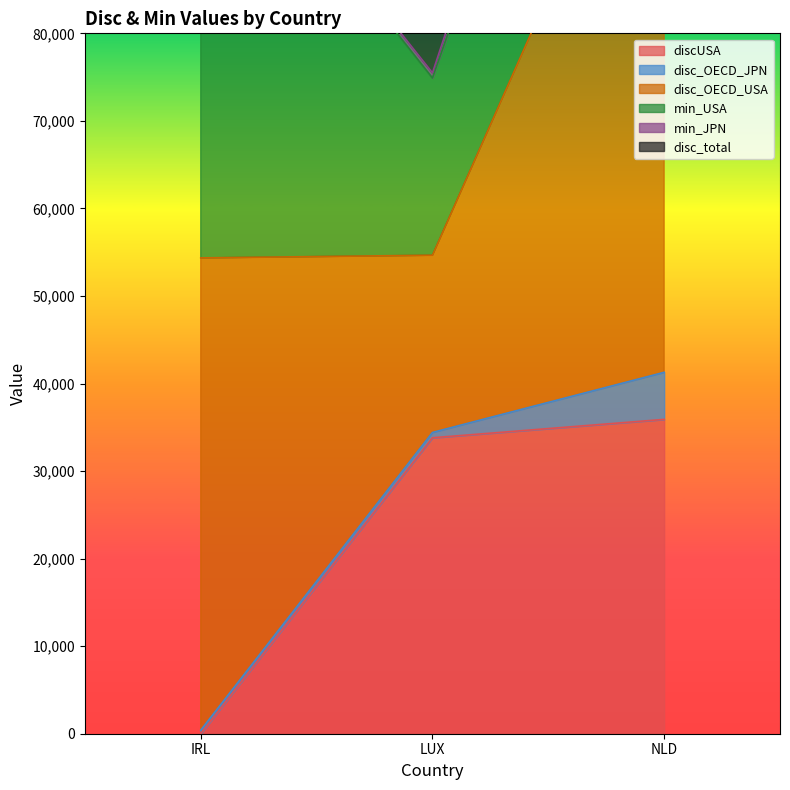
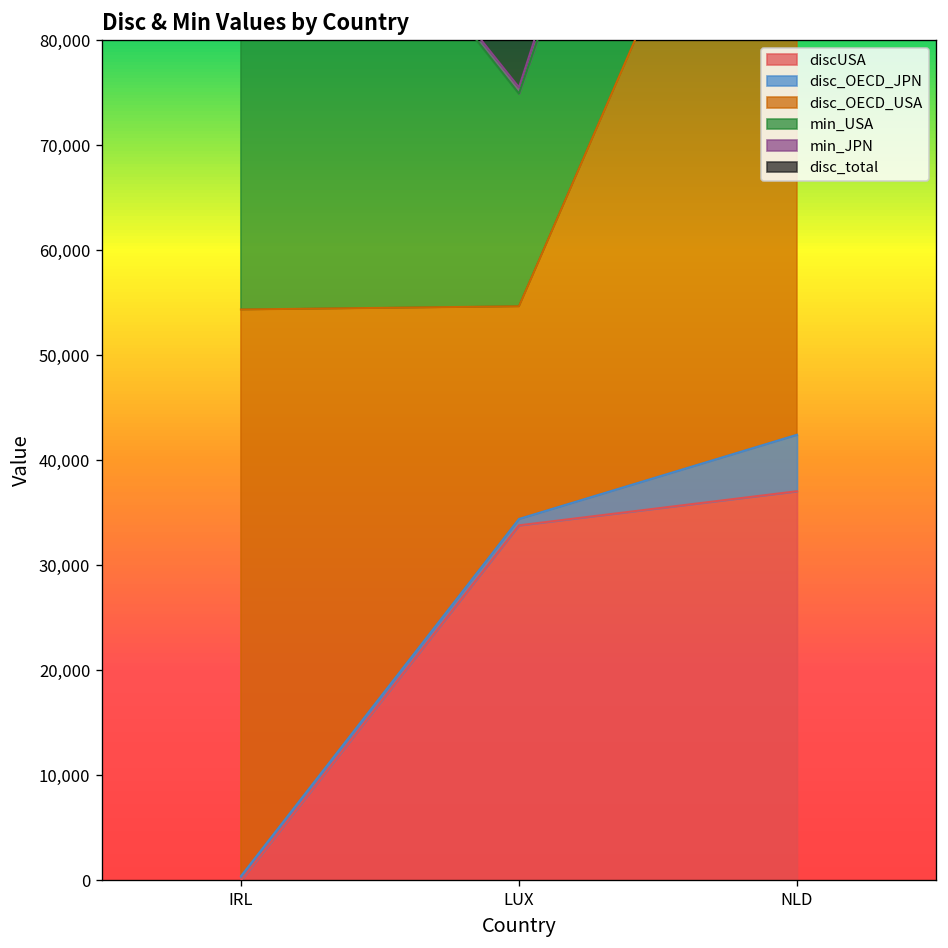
discUSA, NLD: 36,000 -> 37,000
